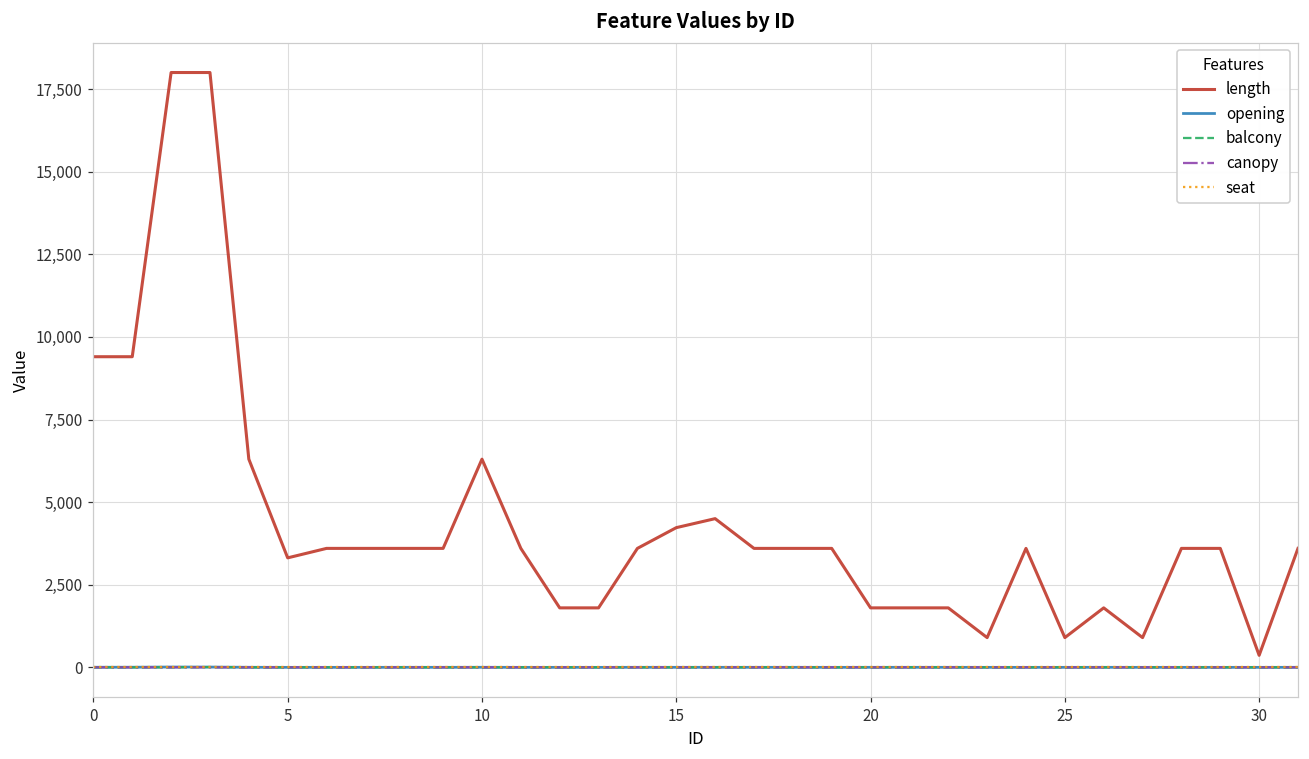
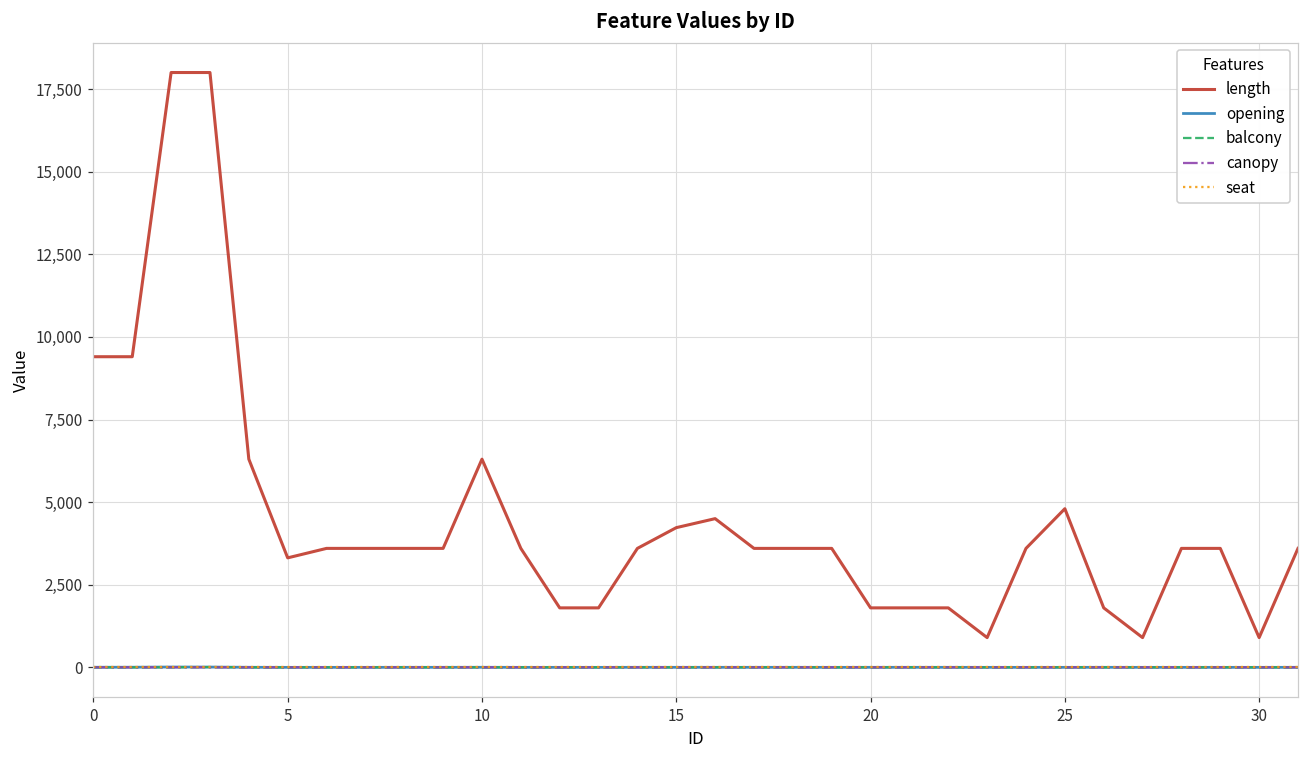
length, 25: 900 -> 4,800
length, 30: 400 -> 900
